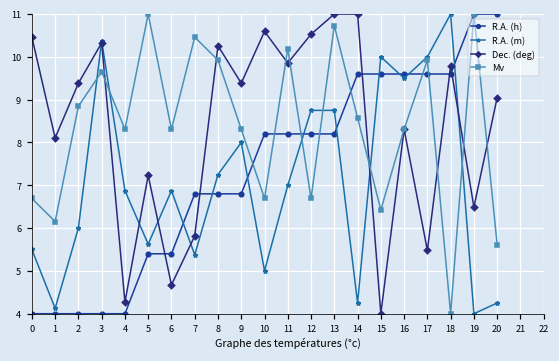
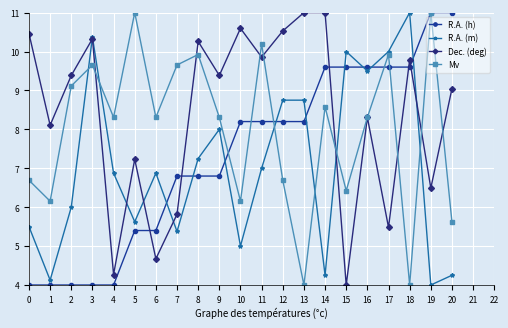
Mv, 2: 8.8 -> 9.1
Mv, 7: 10.5 -> 9.7
Mv, 10: 6.7 -> 6.2
Mv, 13: 10.7 -> 4.0
